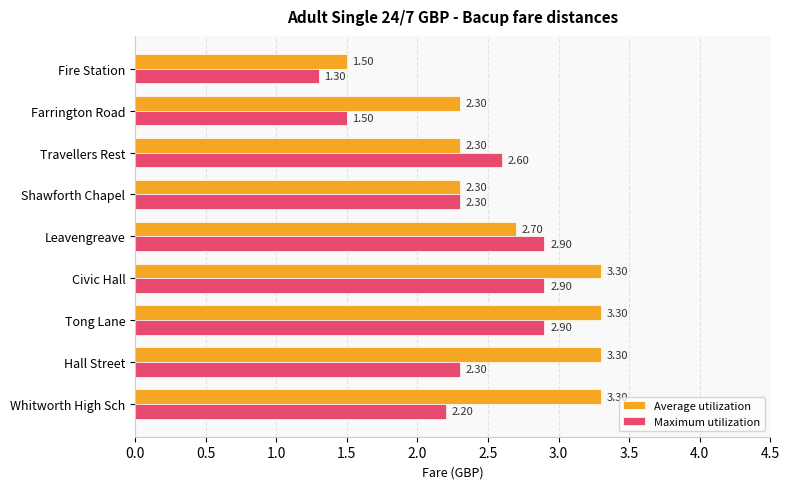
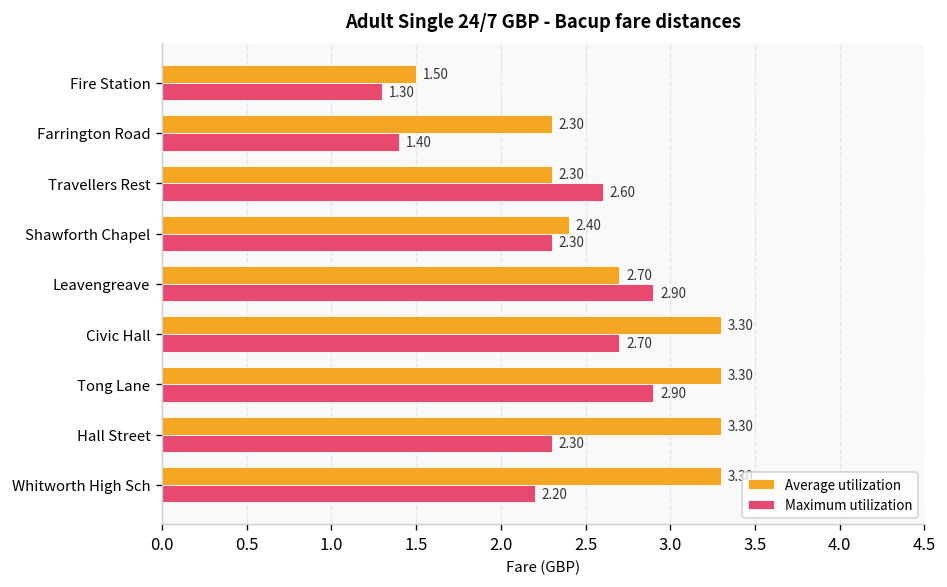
Maximum utilization, Farrington Road: 1.50 -> 1.40
Average utilization, Shawforth Chapel: 2.30 -> 2.40
Maximum utilization, Civic Hall: 2.90 -> 2.70
